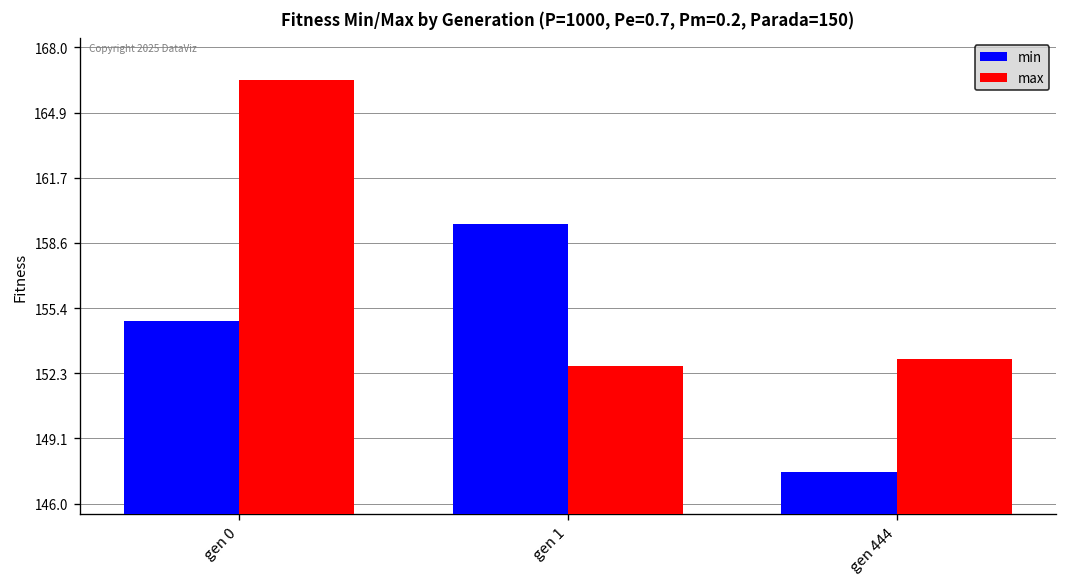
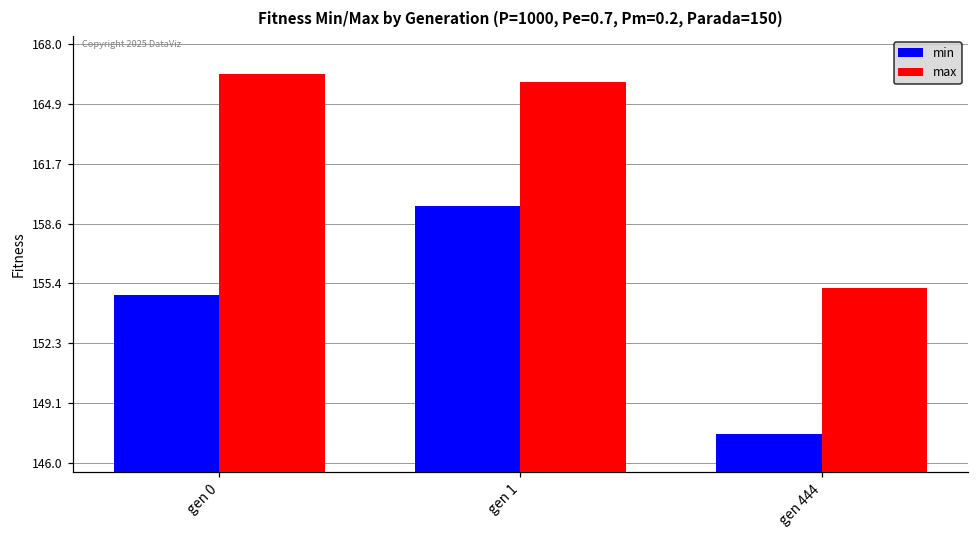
max, gen 1: 152.7 -> 166.0
max, gen 444: 153.0 -> 155.2
